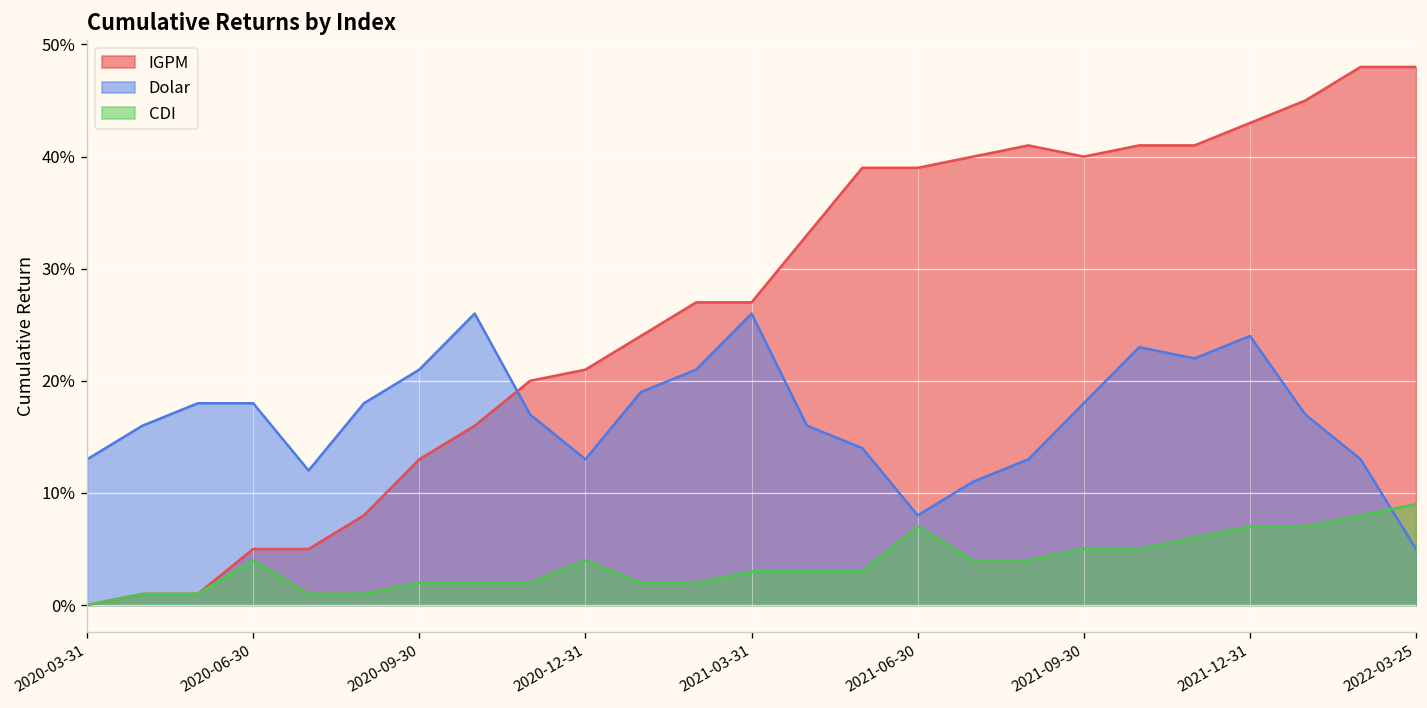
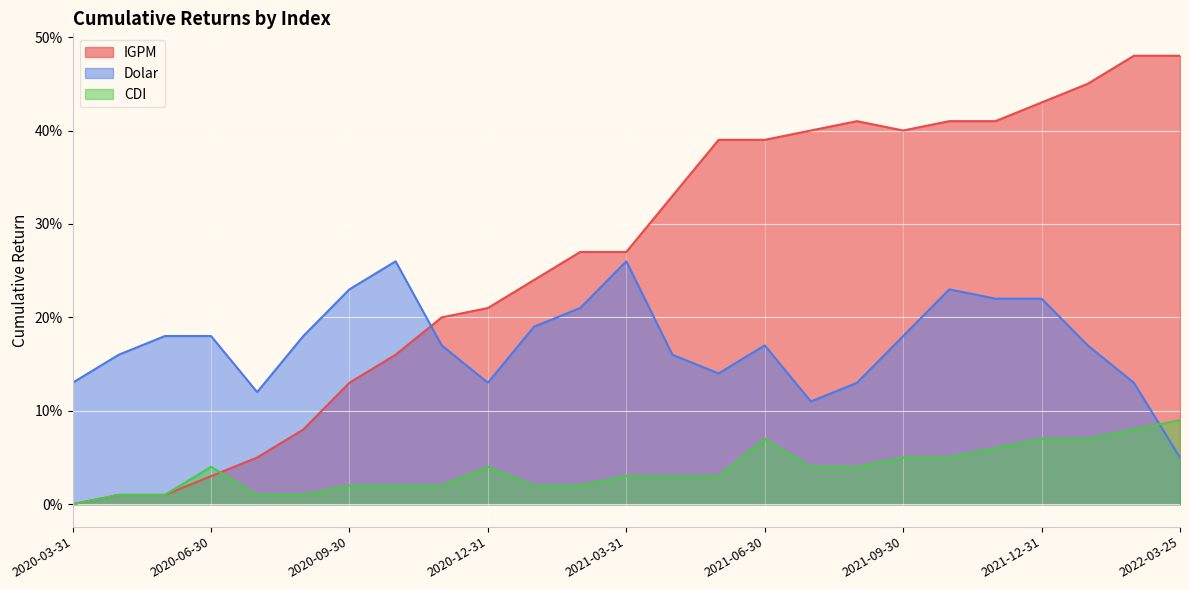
IGPM, 2020-06-30: 5% -> 3%
Dolar, 2020-09-30: 21% -> 23%
Dolar, 2021-06-30: 8% -> 17%
Dolar, 2021-12-31: 24% -> 22%
